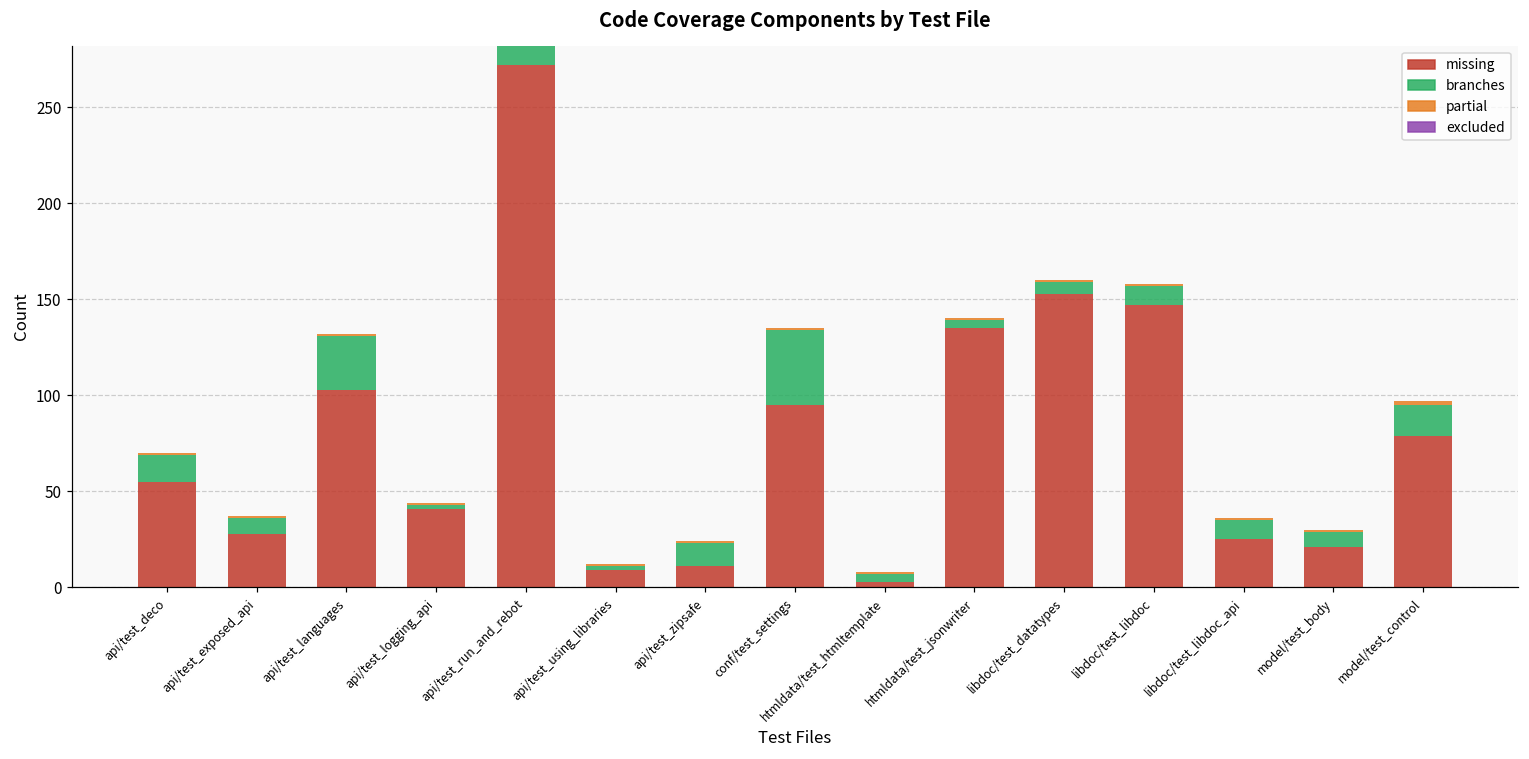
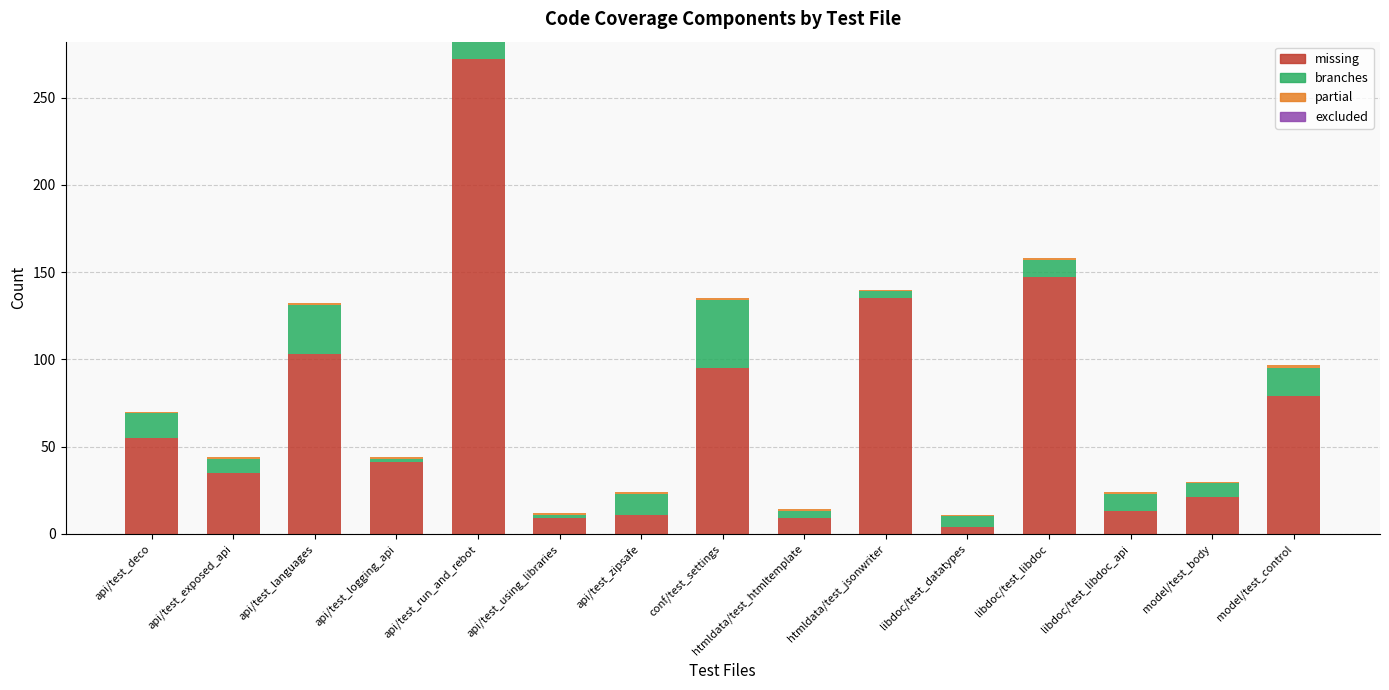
missing, api/test_exposed_api: 28 -> 35
missing, htmldata/test_htmltemplate: 3 -> 9
missing, libdoc/test_datatypes: 153 -> 4
missing, libdoc/test_libdoc_api: 25 -> 13
